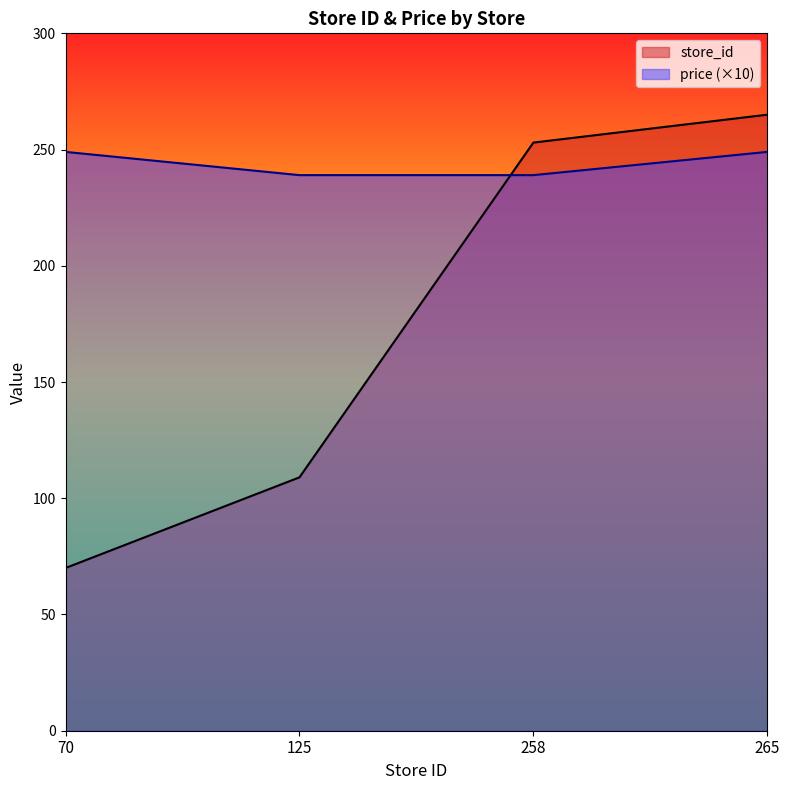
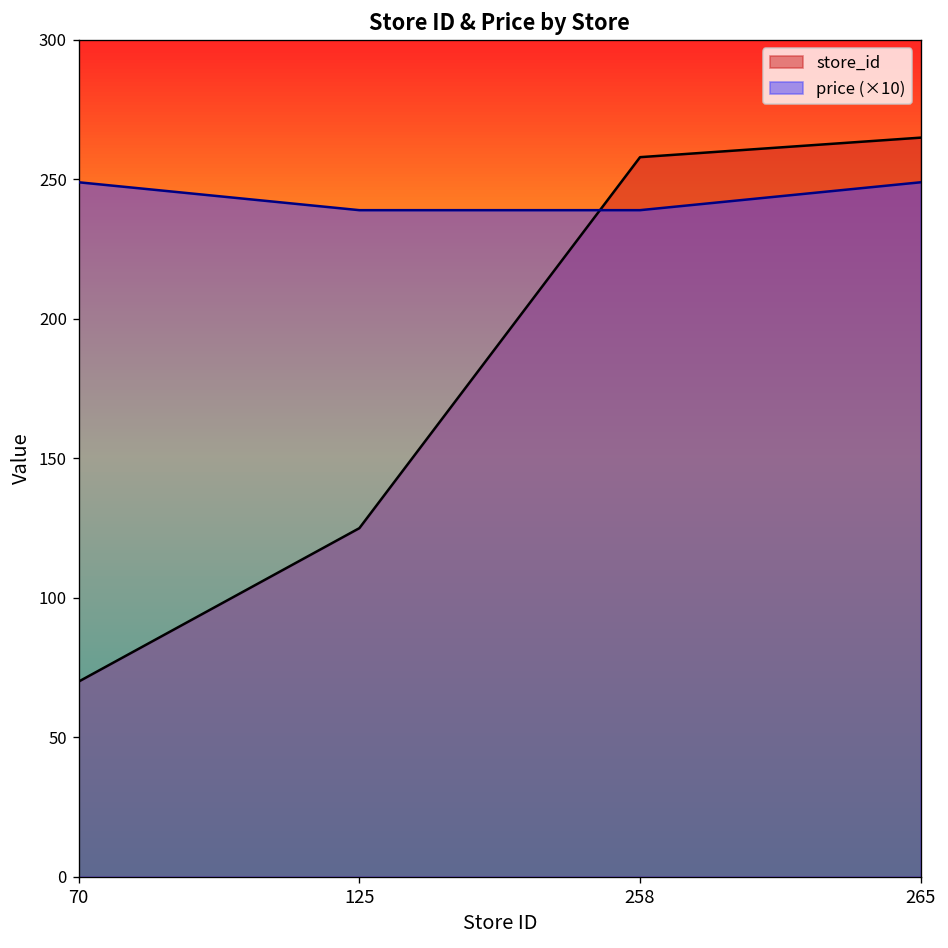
store_id, 125: 109 -> 125
store_id, 258: 253 -> 258
